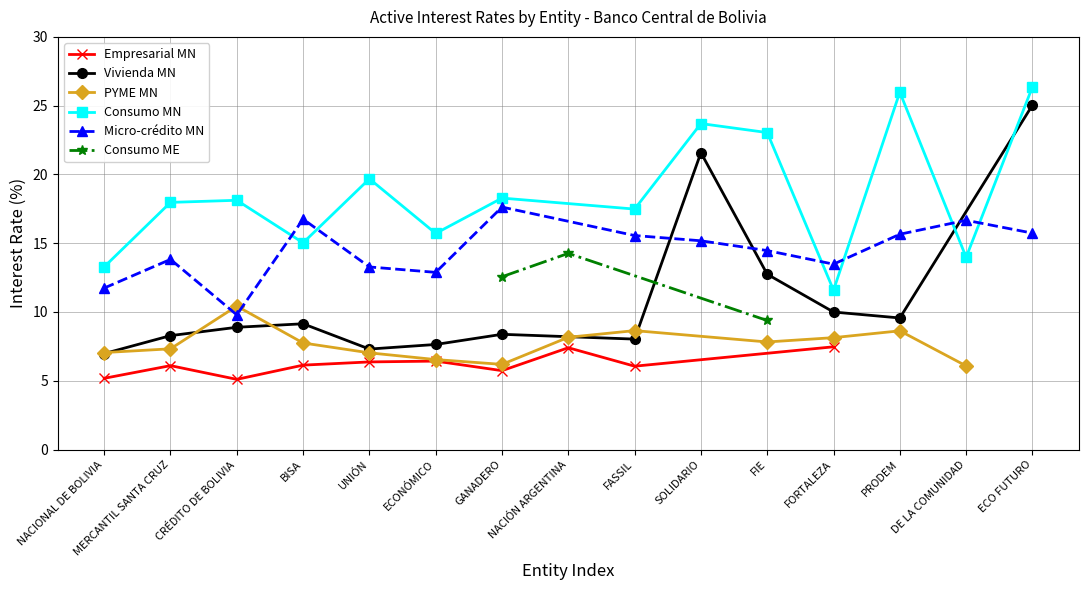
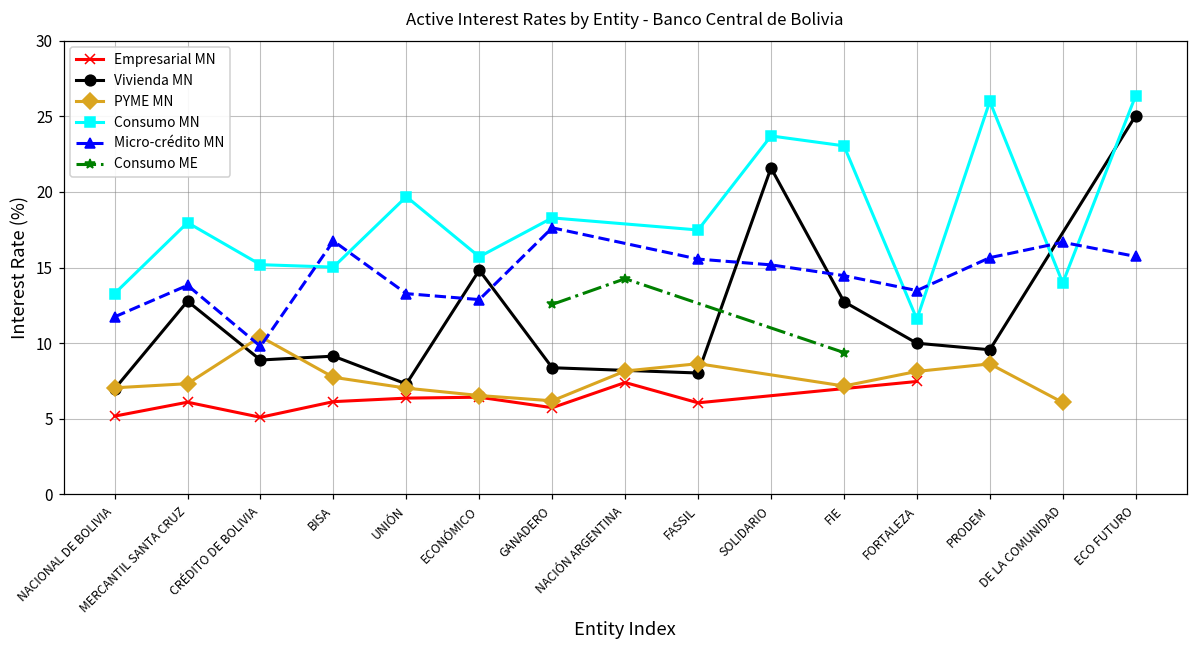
Vivienda MN, MERCANTIL SANTA CRUZ: 8.3 -> 12.8
Consumo MN, CRÉDITO DE BOLIVIA: 18.1 -> 15.2
Vivienda MN, ECONÓMICO: 7.6 -> 14.8
PYME MN, FIE: 7.8 -> 7.2
